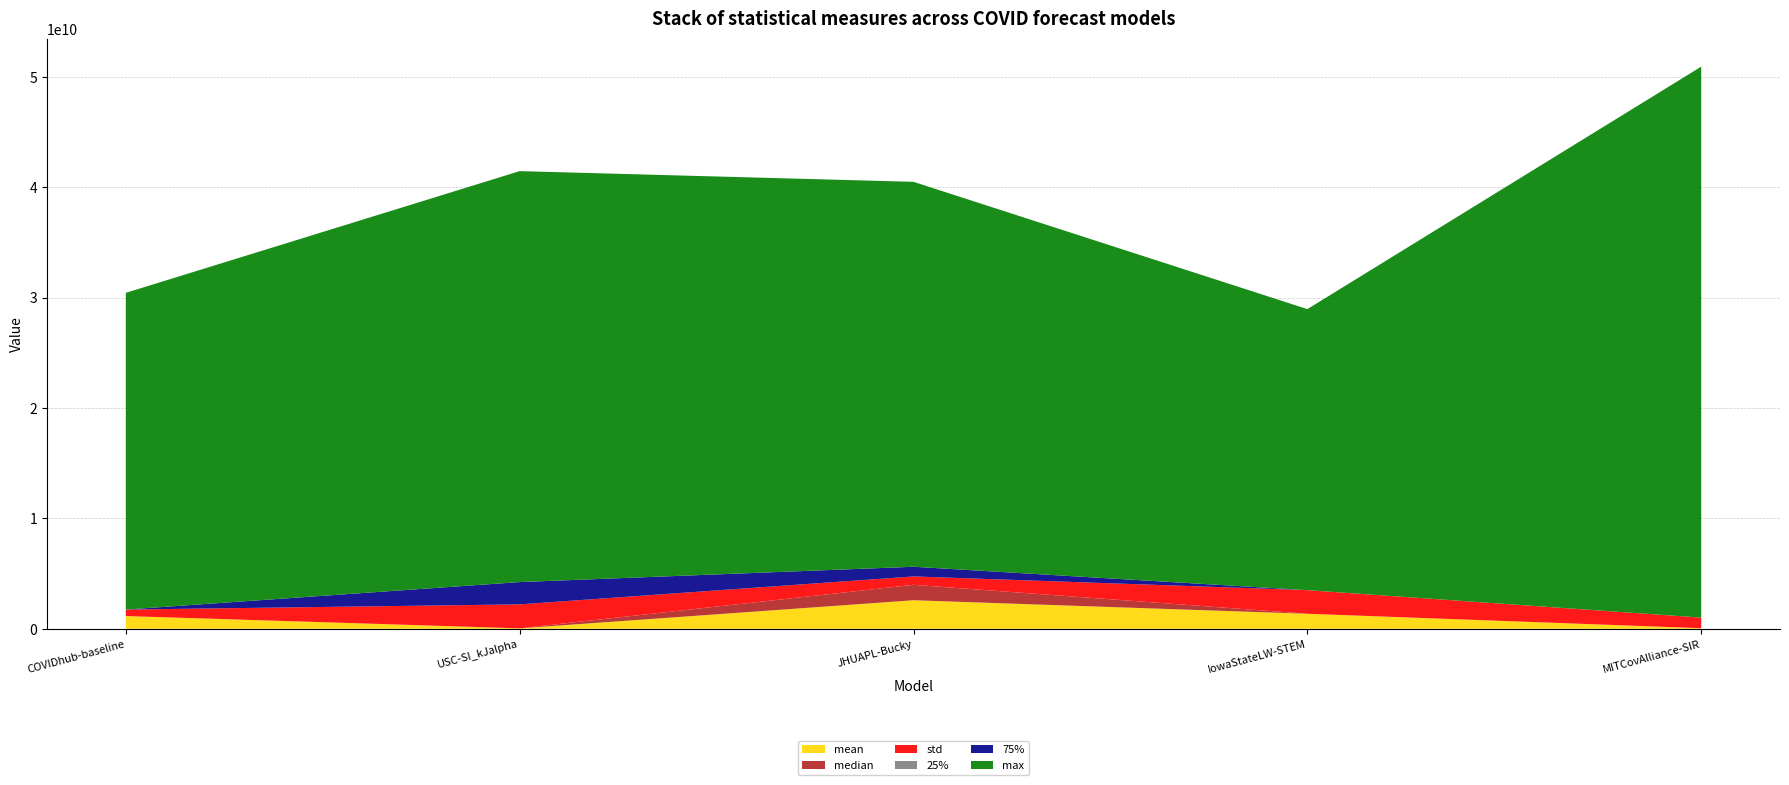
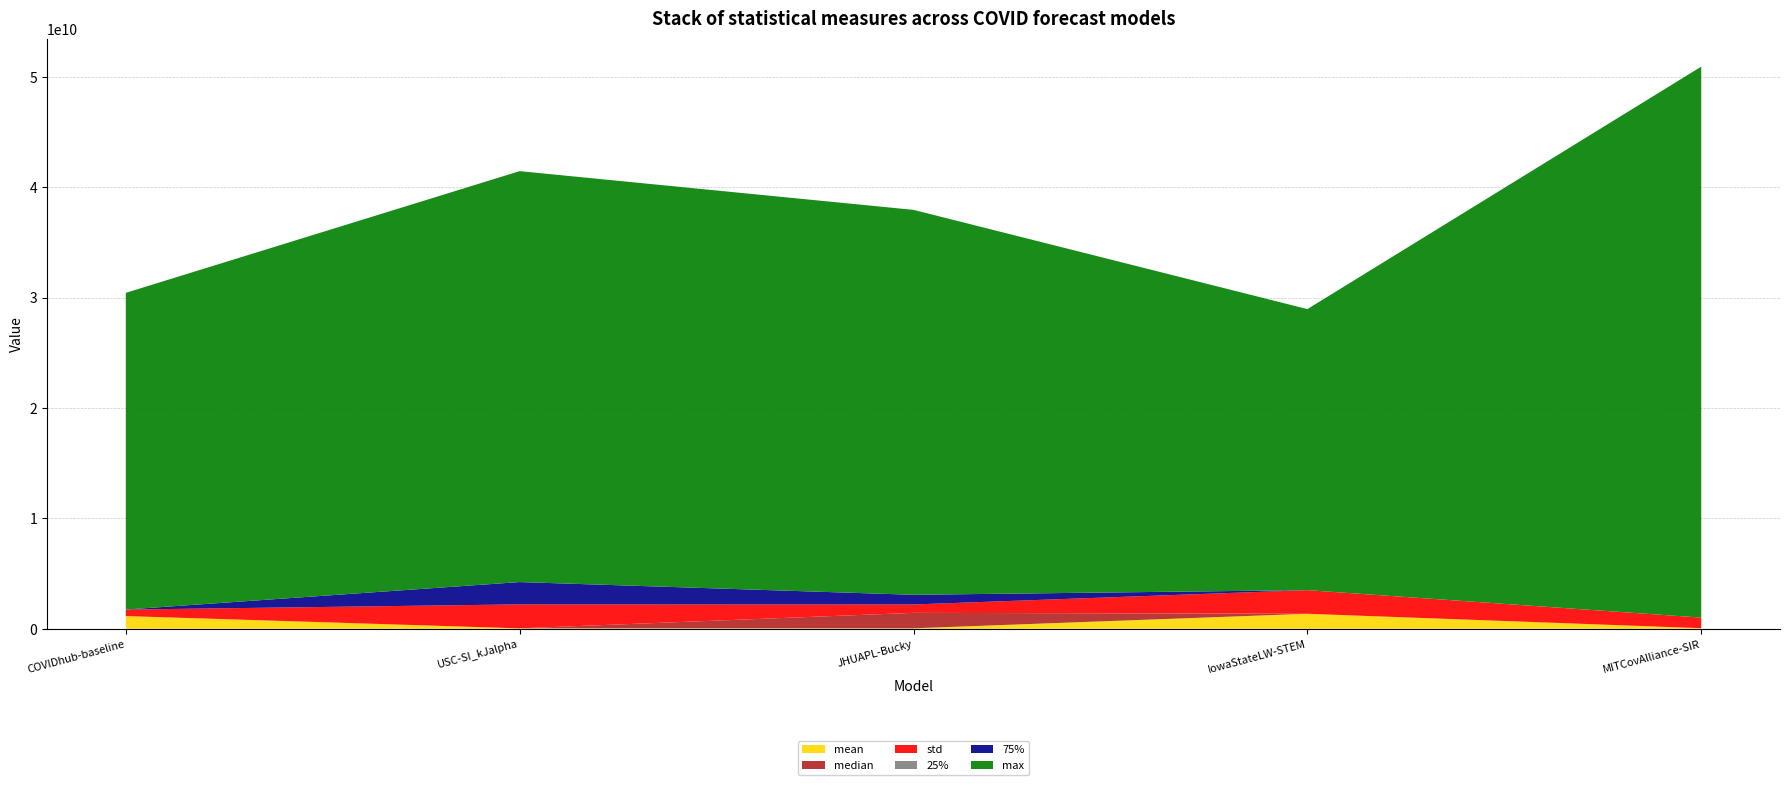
mean, JHUAPL-Bucky: 2600000000 -> 0
